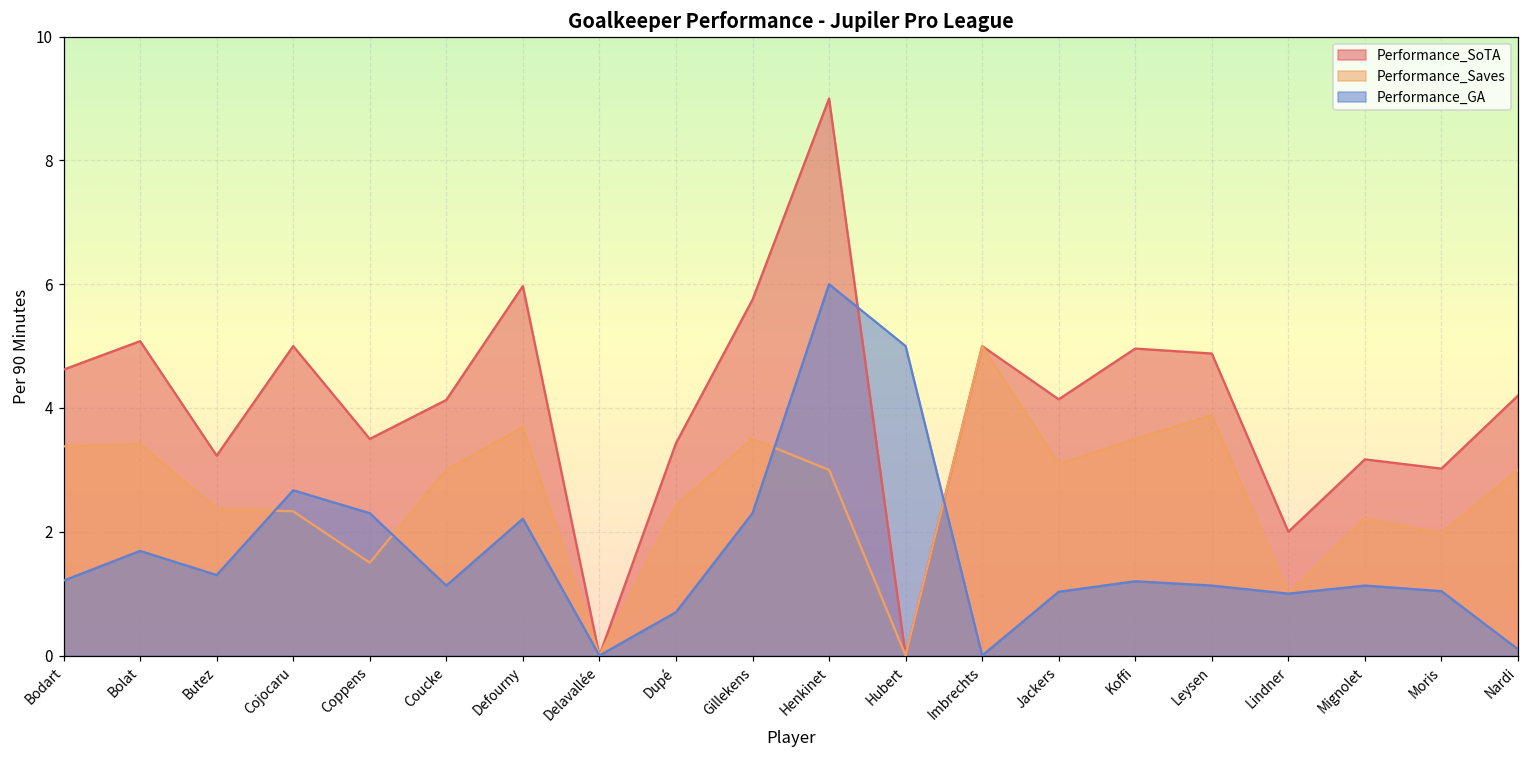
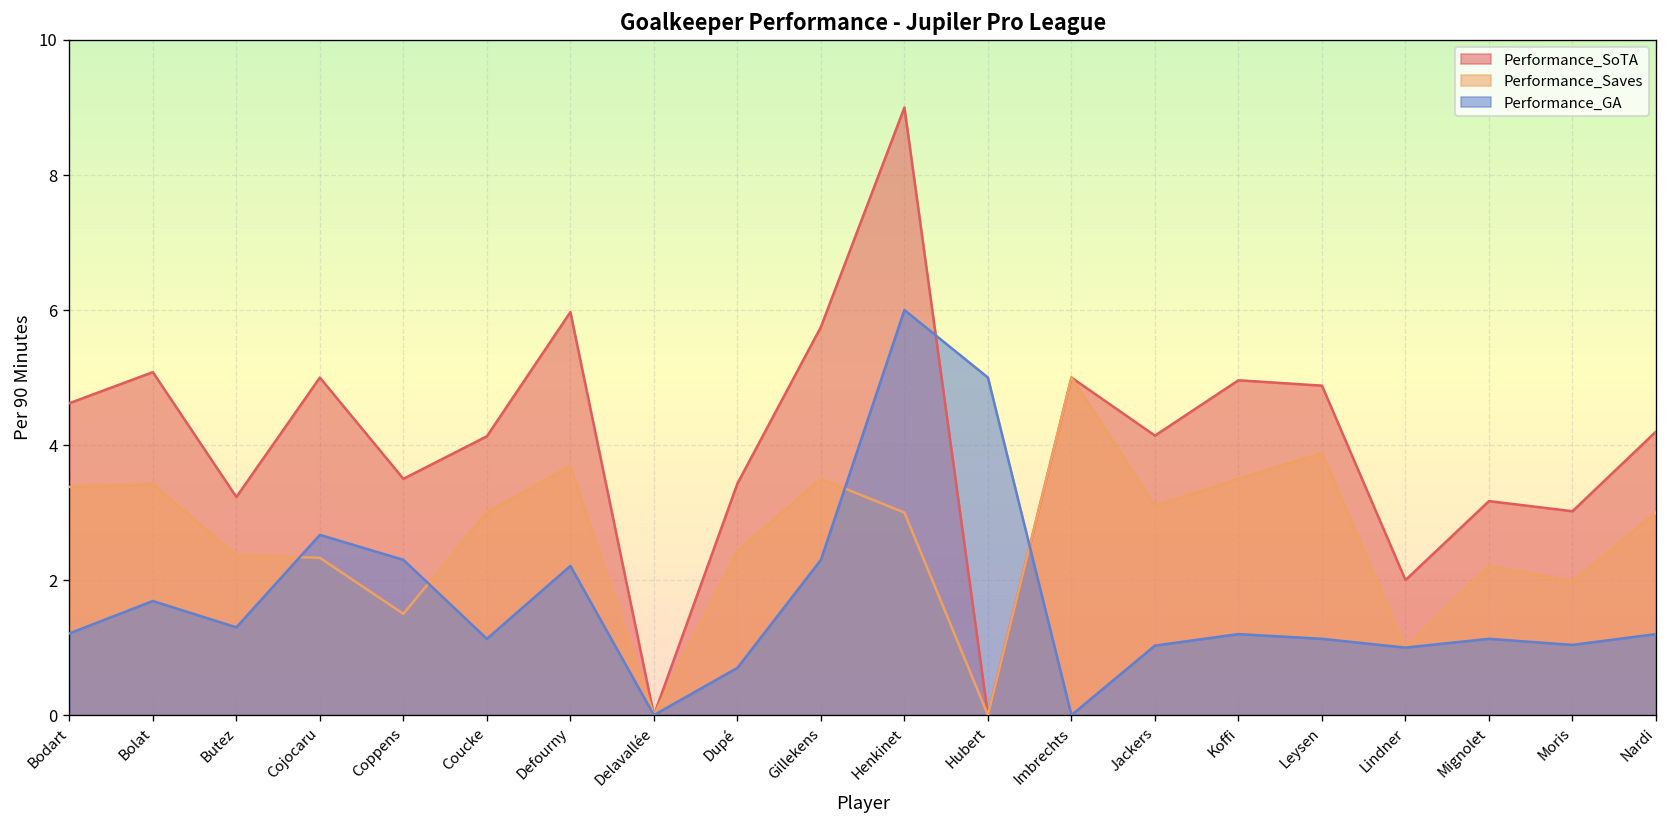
Performance_GA, Nardi: 0.1 -> 1.2
